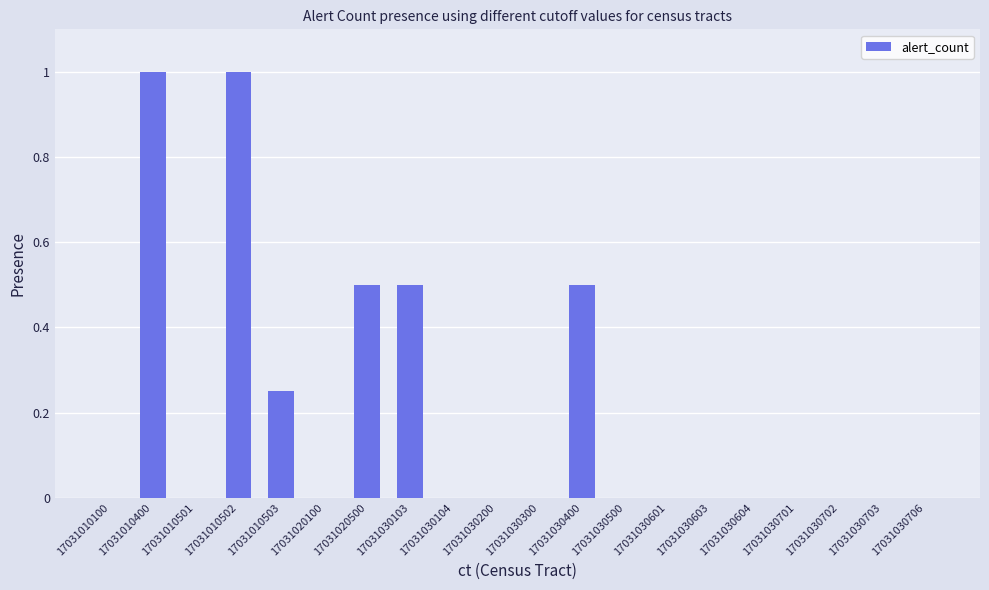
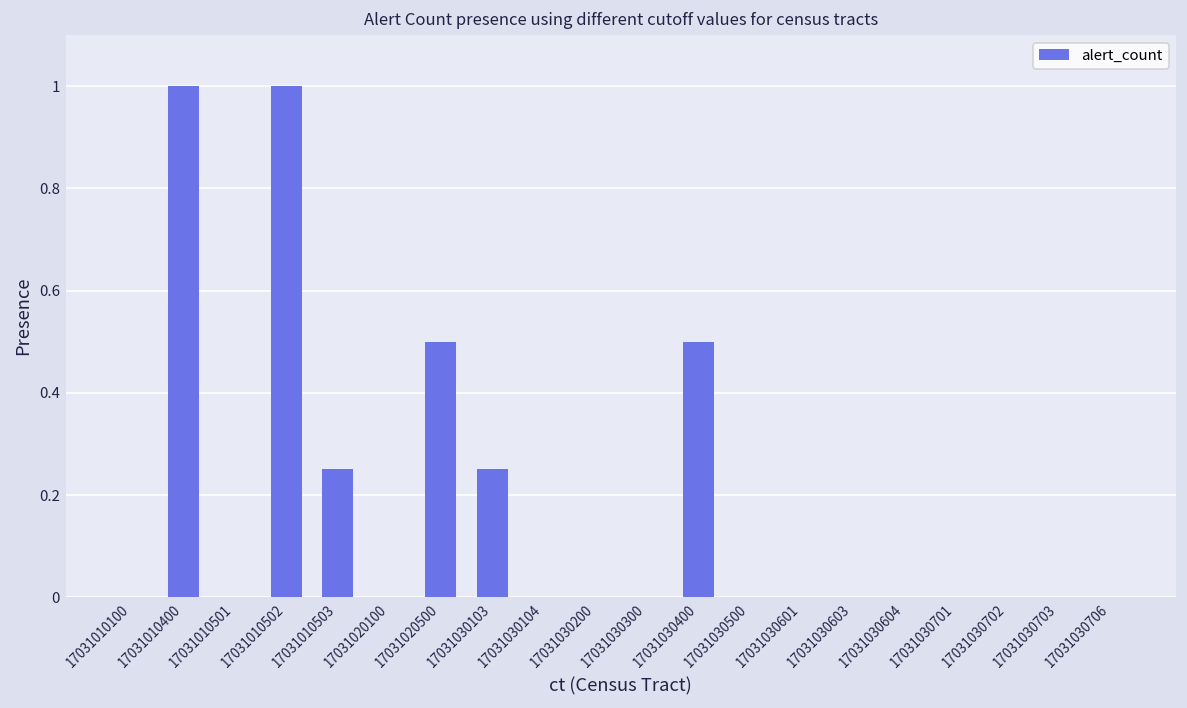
17031030103: 0.50 -> 0.25
